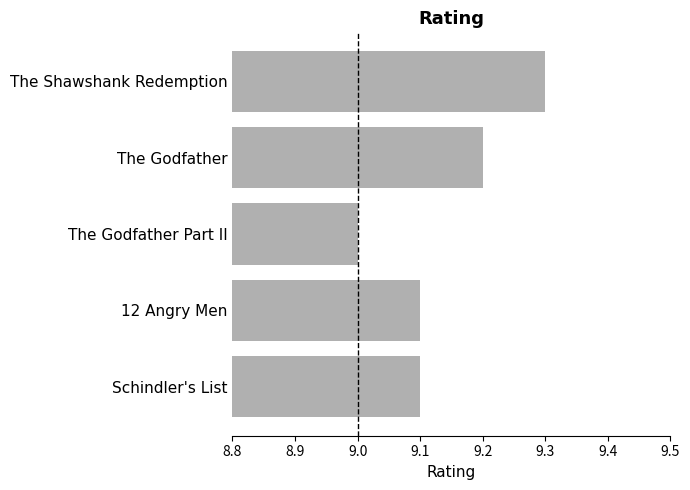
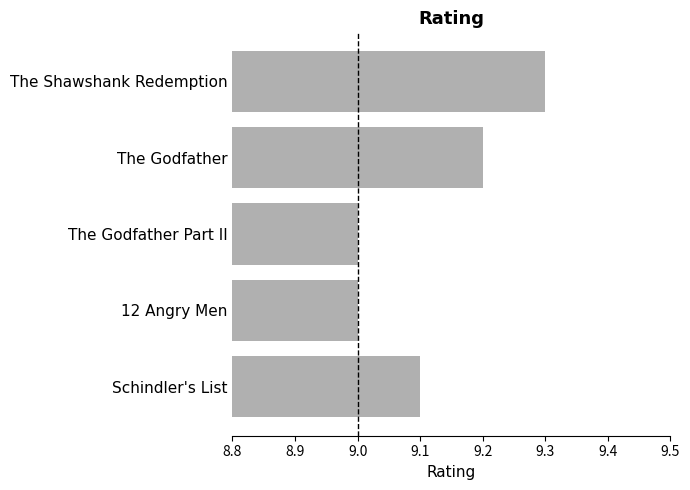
12 Angry Men: 9.1 -> 9.0
